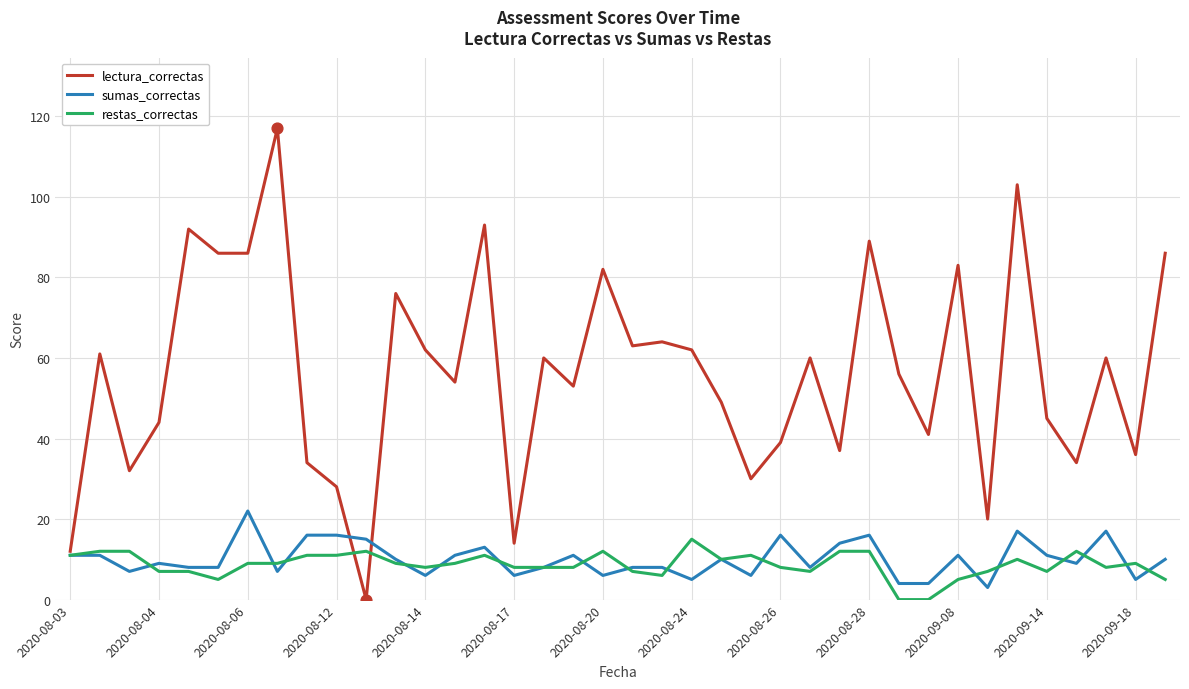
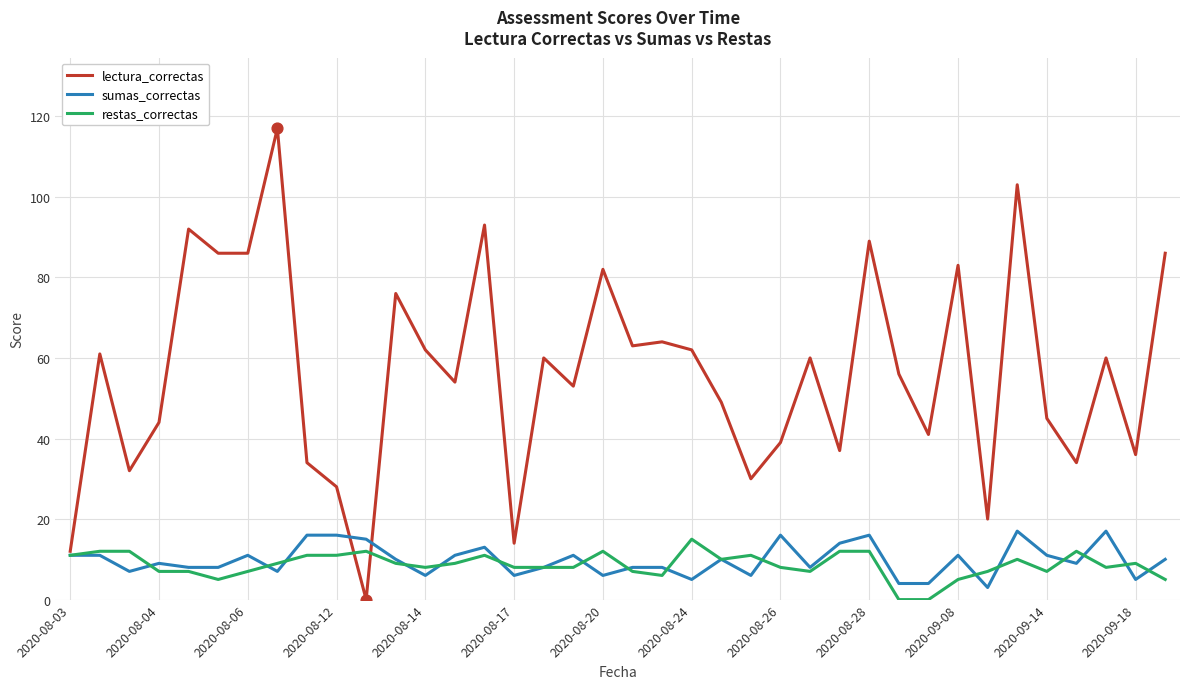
sumas_correctas, 2020-08-06: 22 -> 11
restas_correctas, 2020-08-06: 9 -> 7
